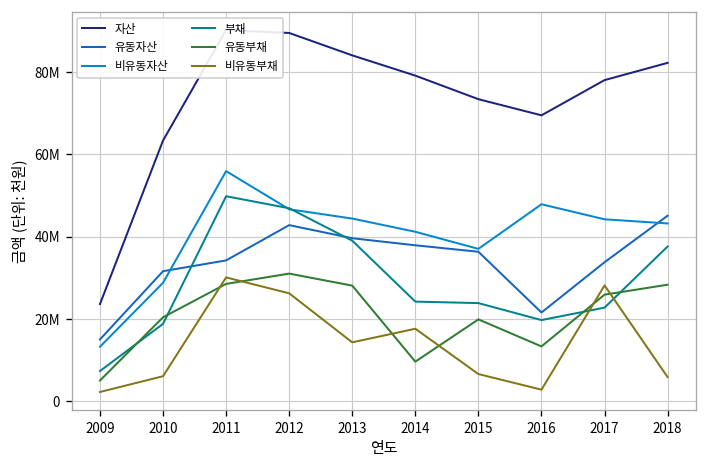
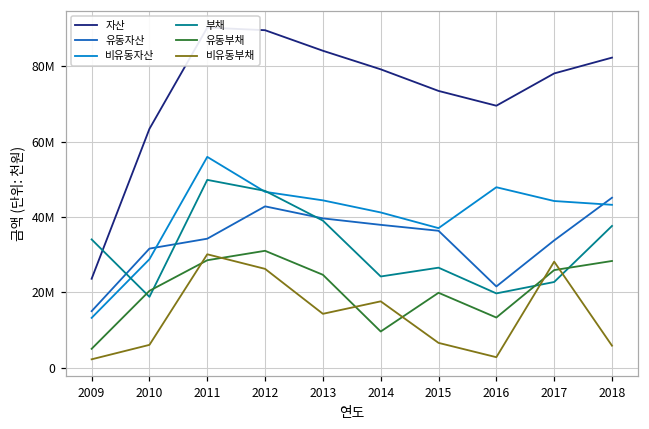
부채, 2009: 7000000 -> 34000000
유동부채, 2013: 28000000 -> 25000000
부채, 2015: 24000000 -> 27000000
